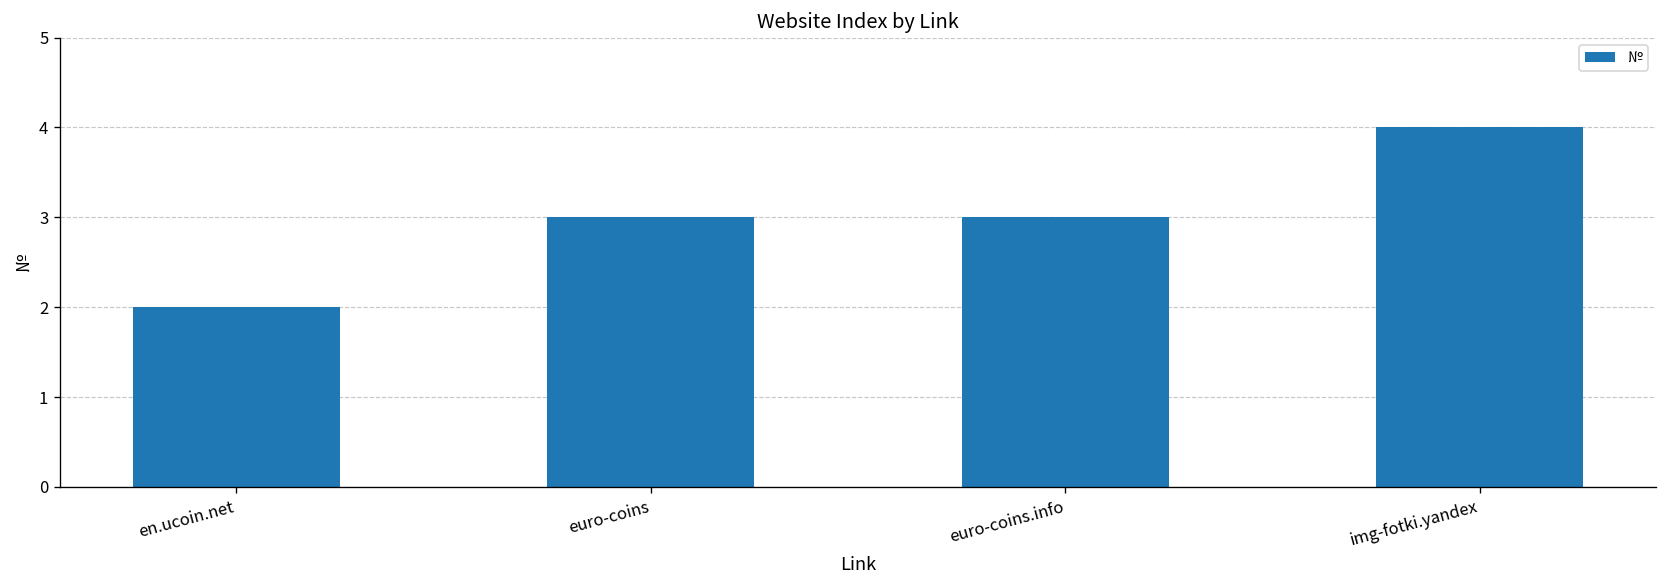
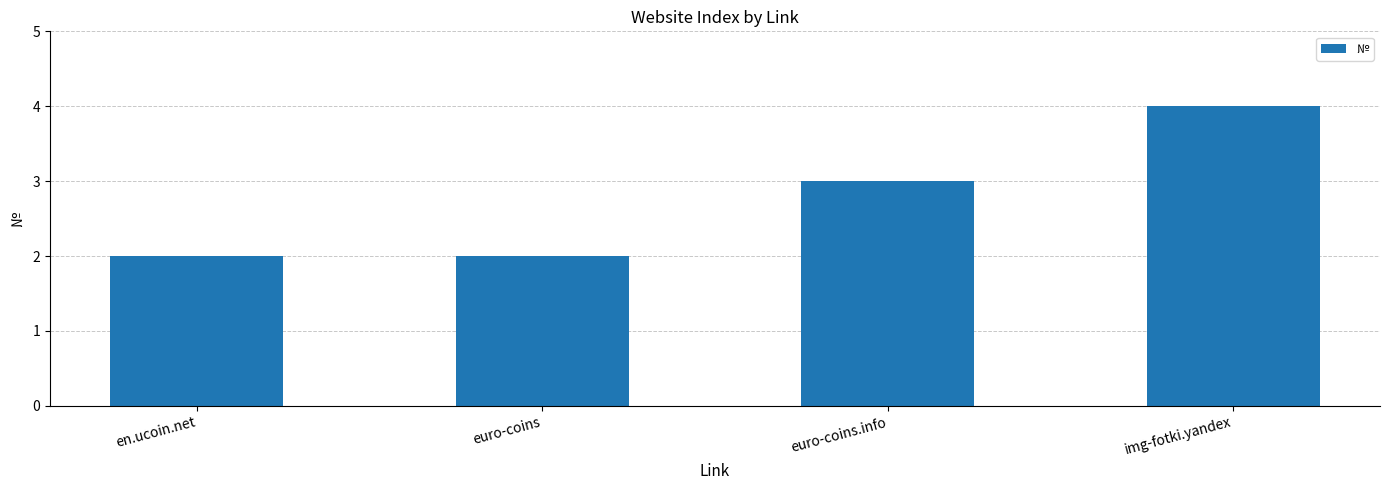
euro-coins: 3 -> 2
